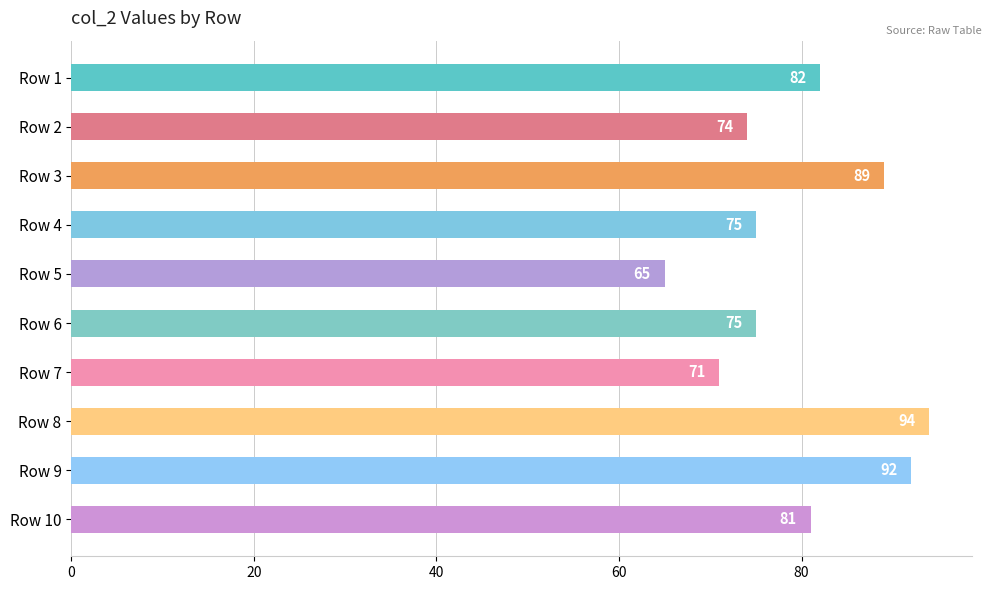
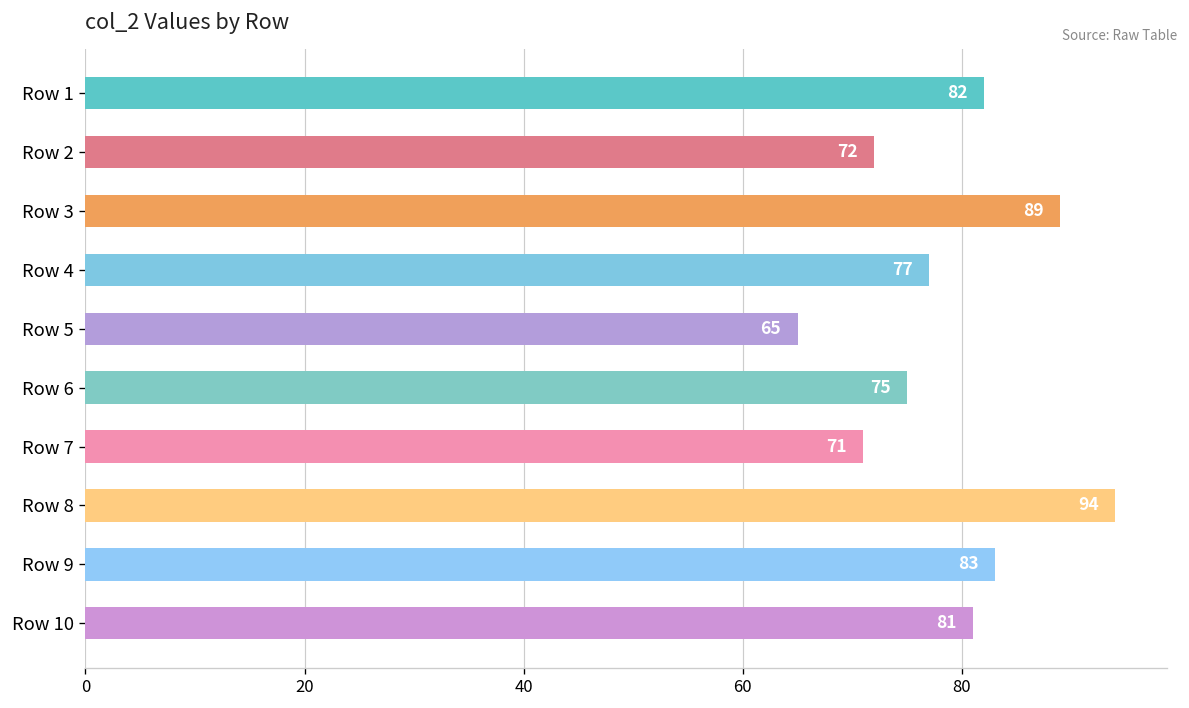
Row 2: 74 -> 72
Row 4: 75 -> 77
Row 9: 92 -> 83
